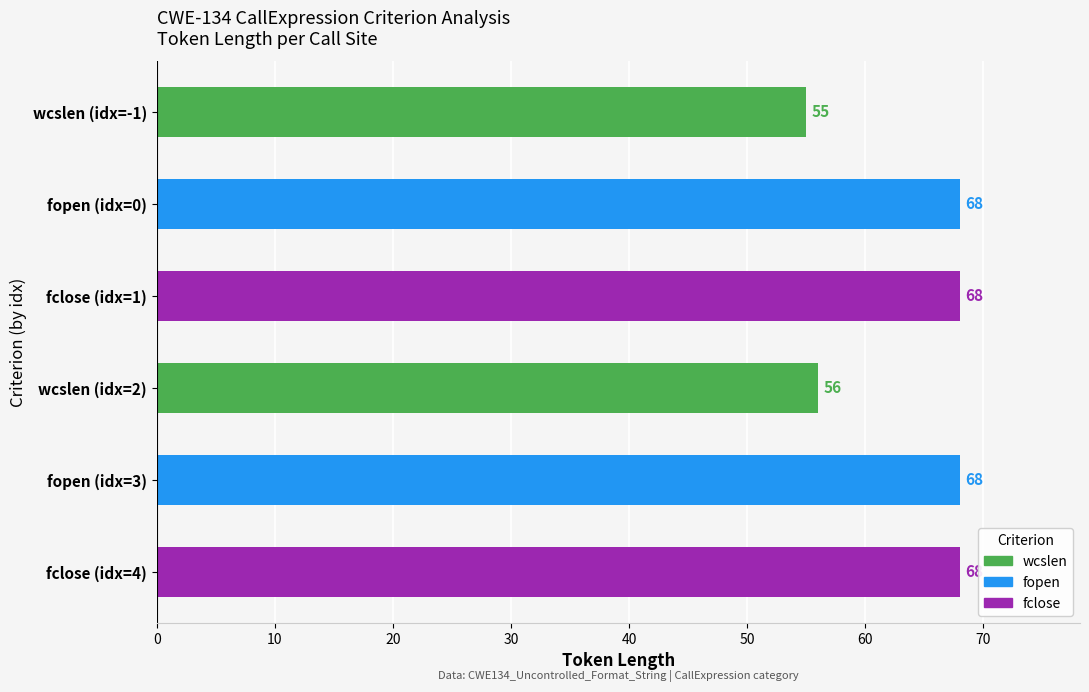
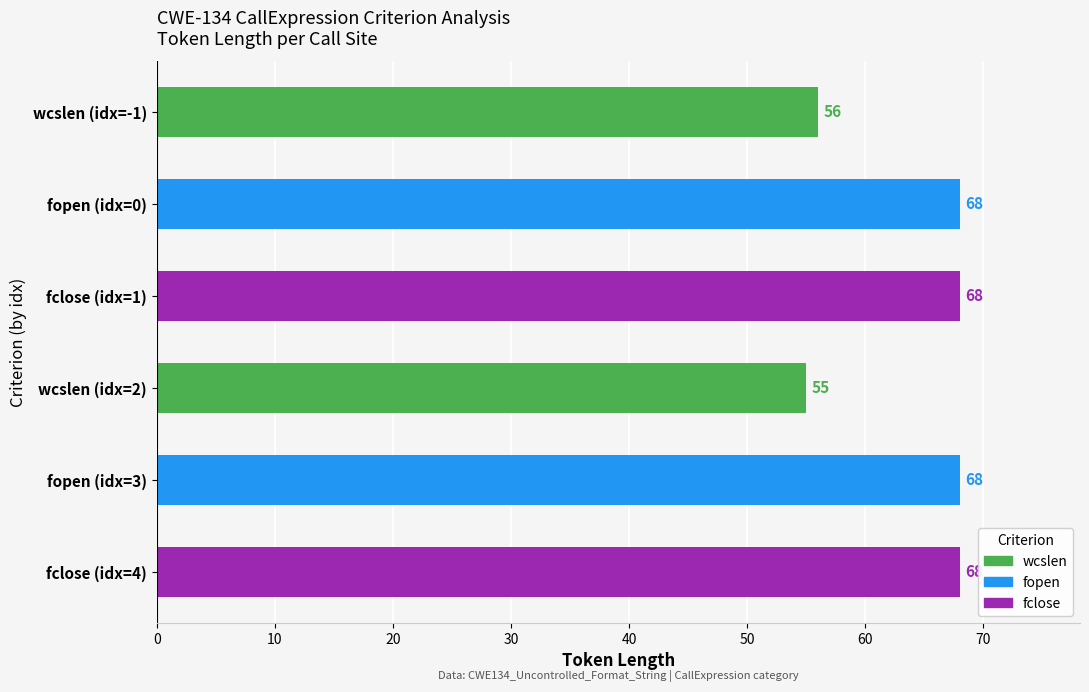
wcslen (idx=-1): 55 -> 56
wcslen (idx=2): 56 -> 55
